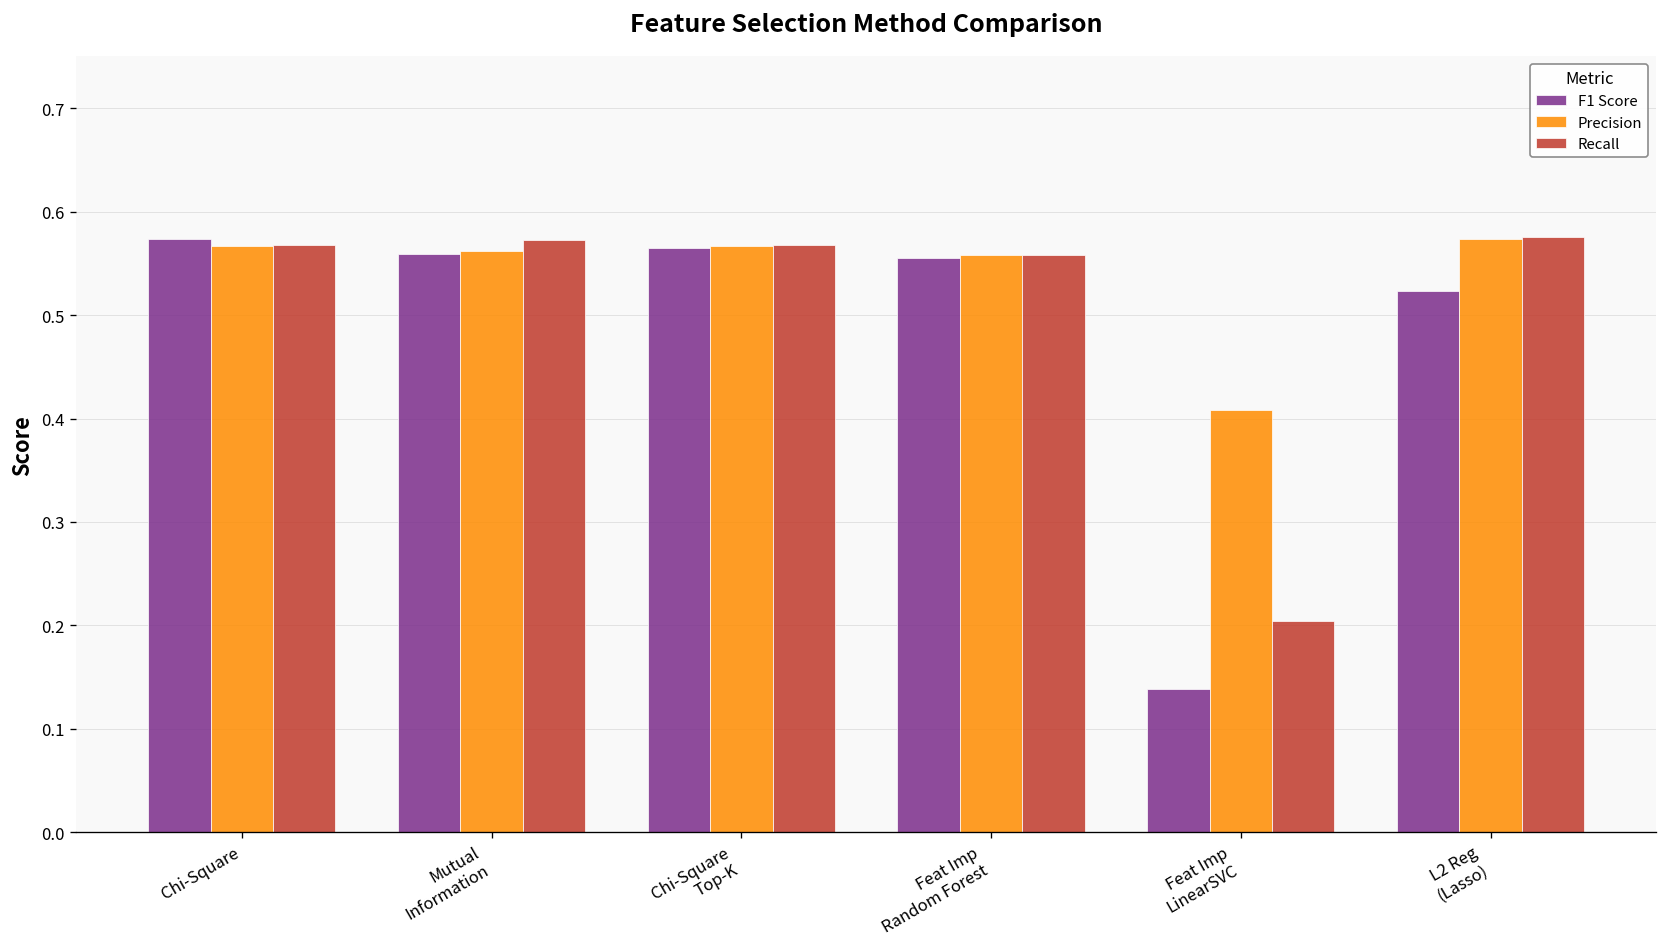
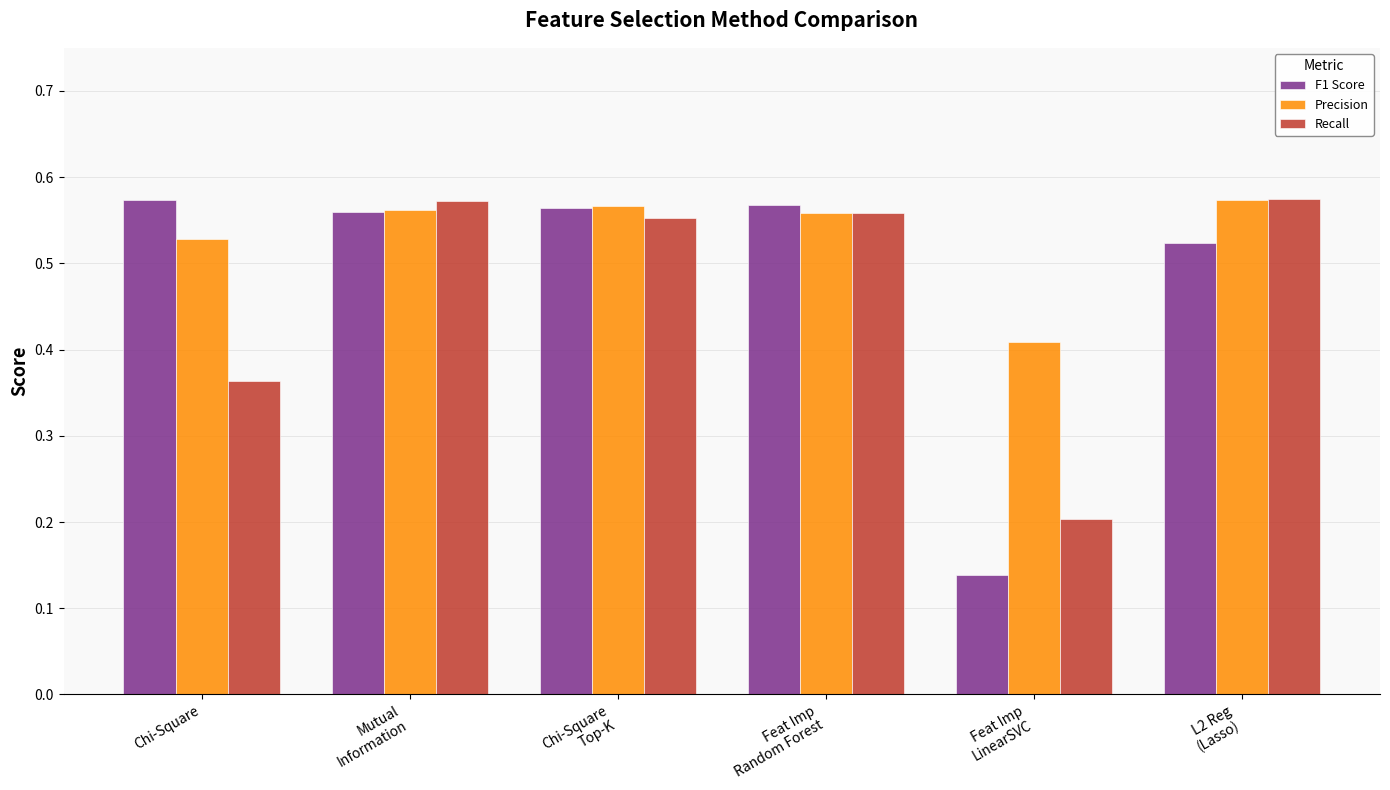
Precision, Chi-Square: 0.57 -> 0.53
Recall, Chi-Square: 0.57 -> 0.36
Recall, Chi-Square Top-K: 0.57 -> 0.55
F1 Score, Feat Imp Random Forest: 0.55 -> 0.57
